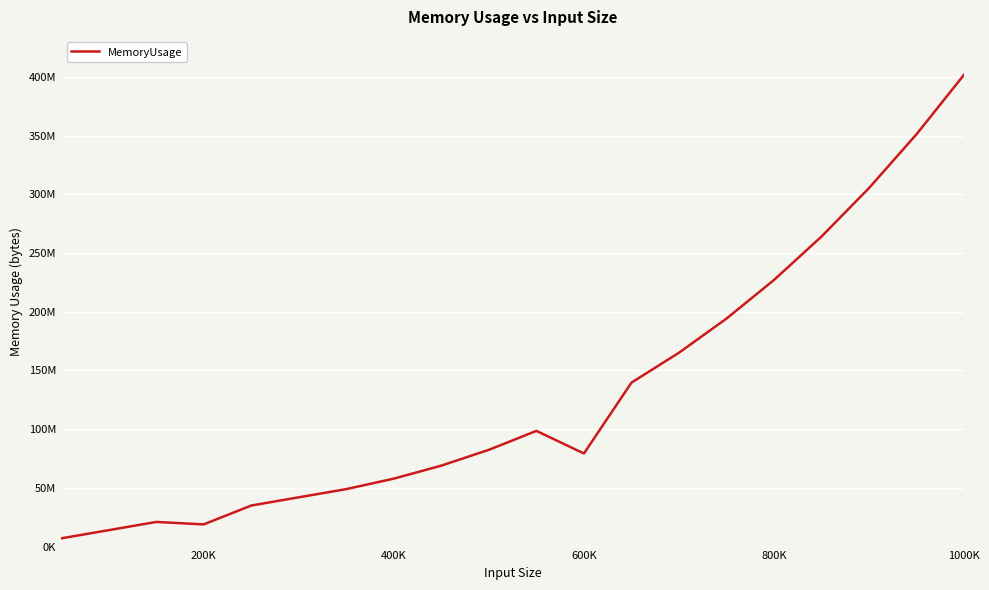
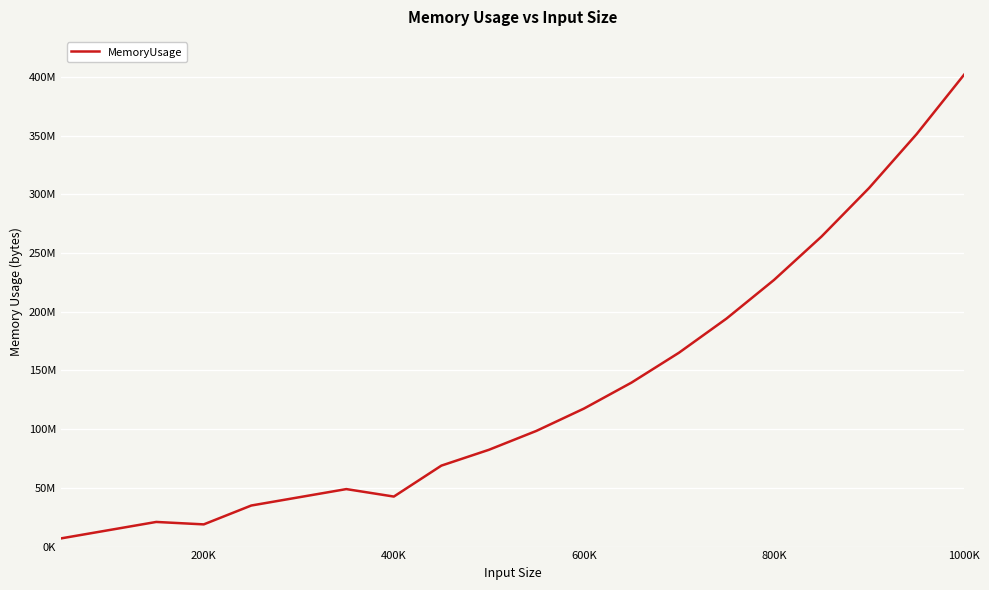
400K: 58000000 -> 43000000
600K: 79000000 -> 118000000
